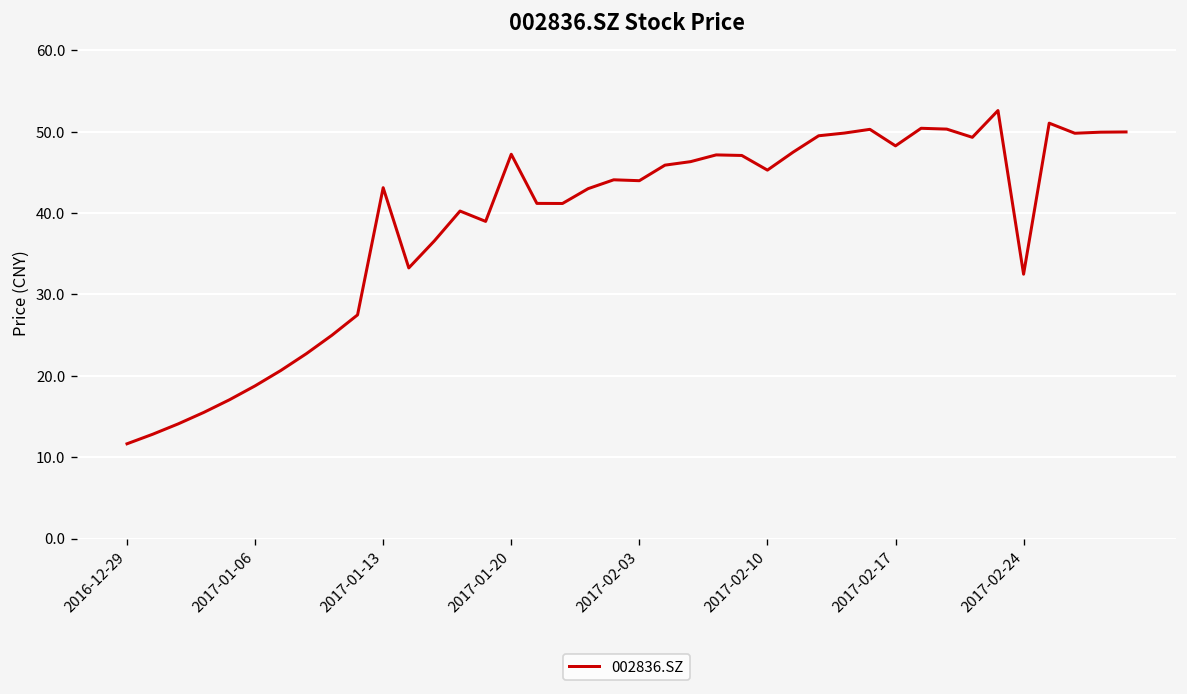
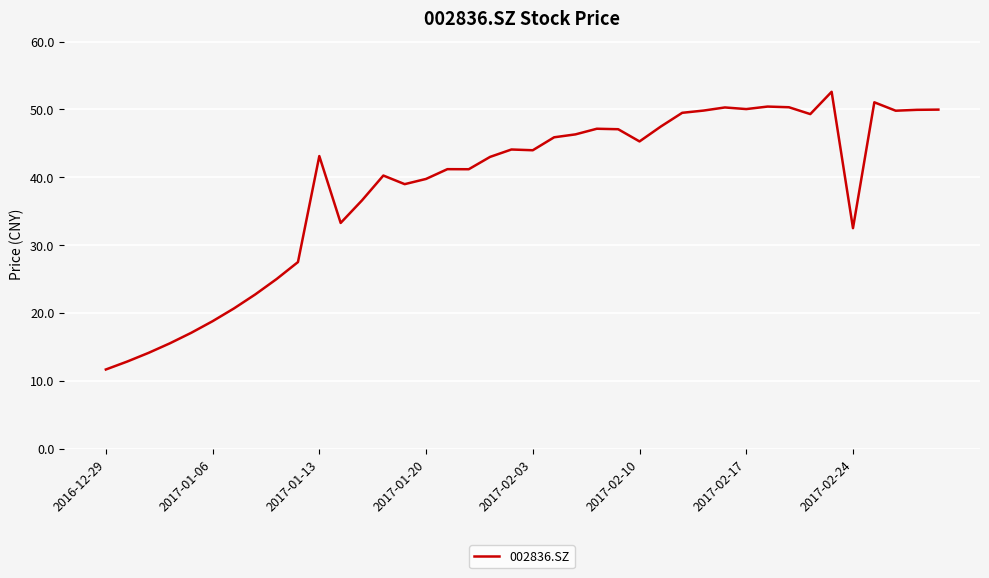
2017-01-20: 47 -> 40
2017-02-17: 48 -> 50
